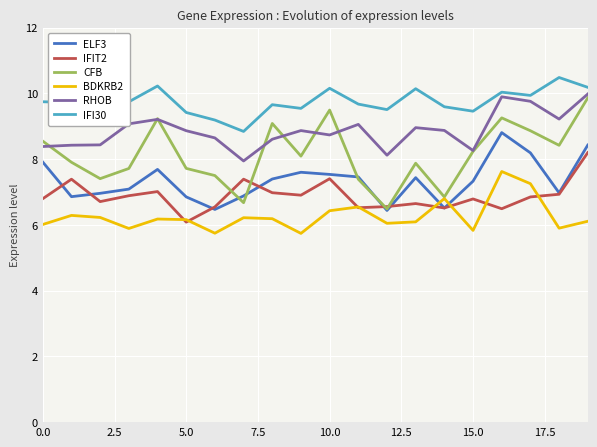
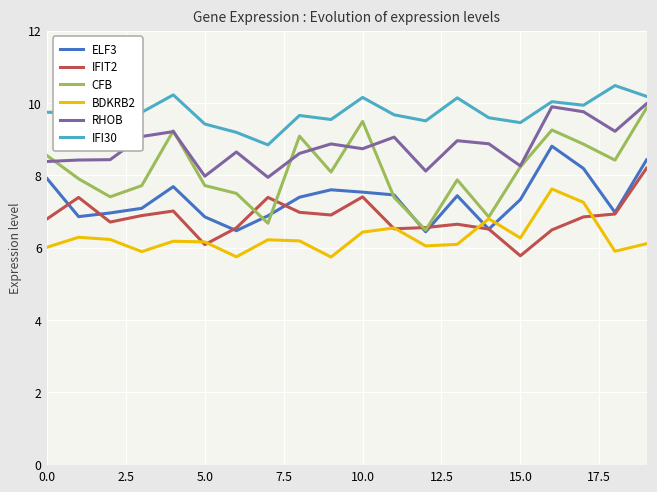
RHOB, 5.0: 8.9 -> 8.0
IFIT2, 15.0: 6.8 -> 5.8
BDKRB2, 15.0: 5.8 -> 6.3
